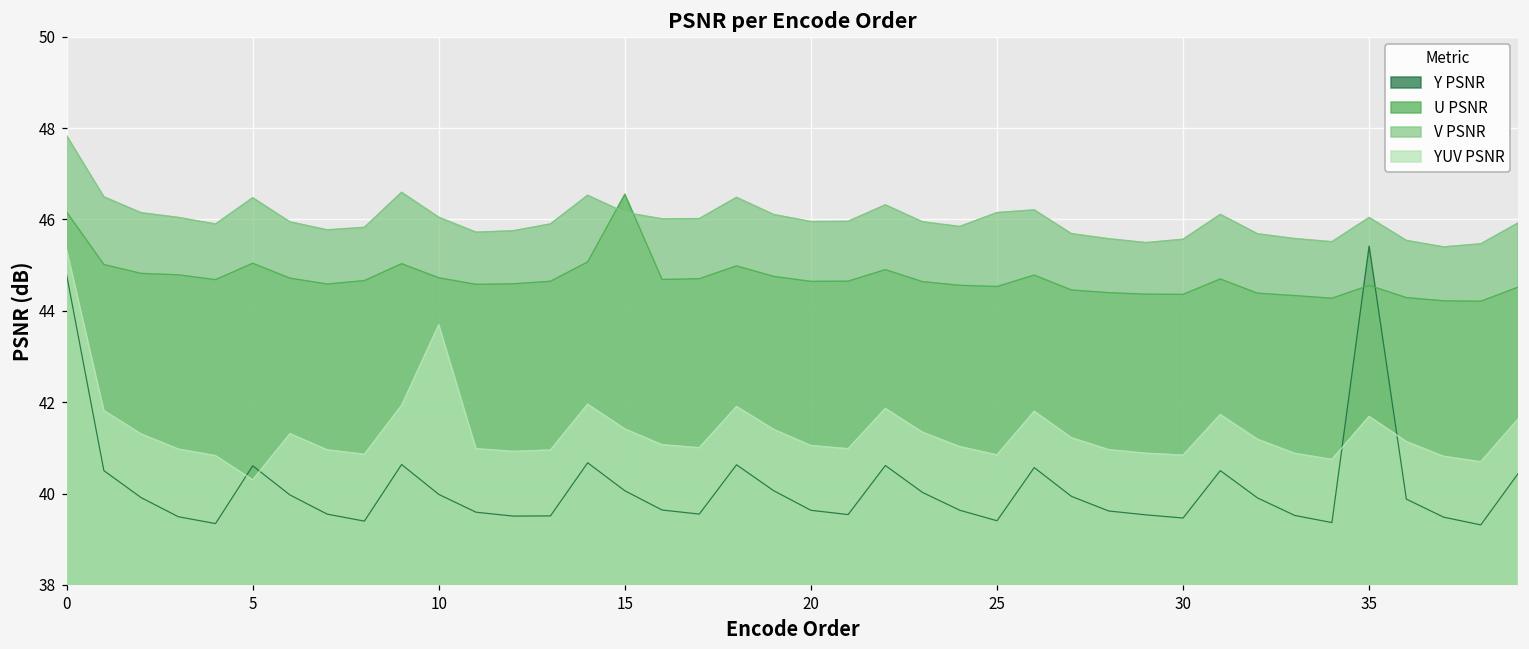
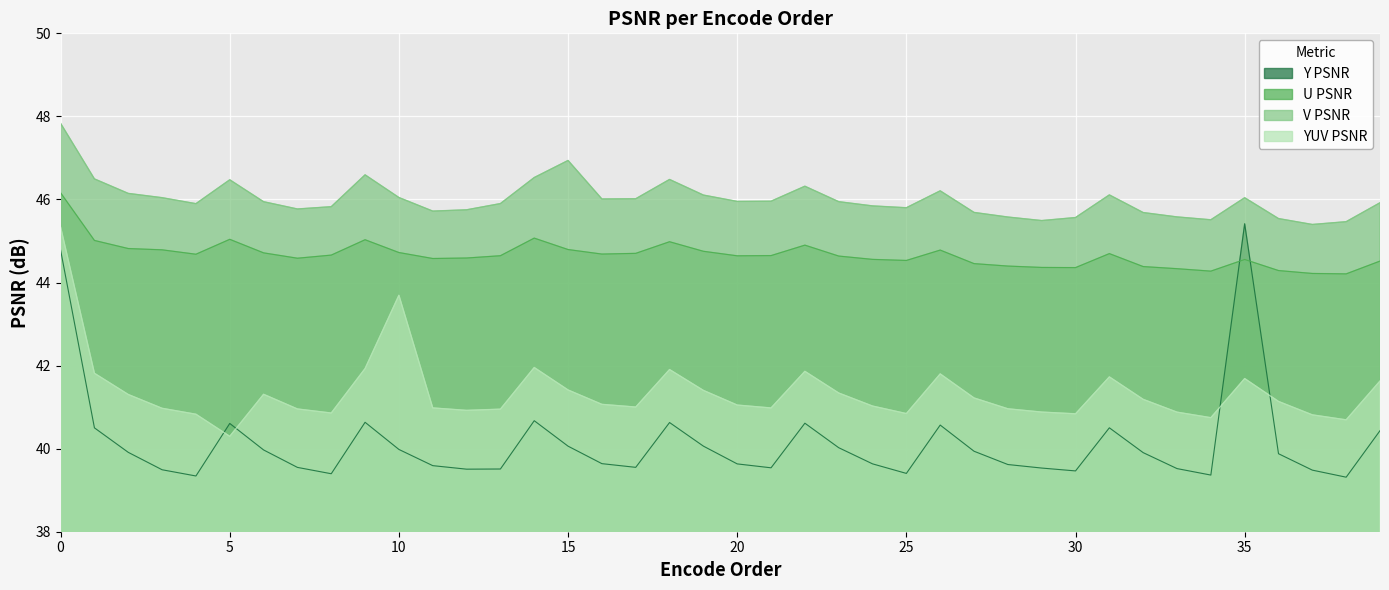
U PSNR, 15: 46.6 -> 44.8
V PSNR, 15: 46.2 -> 46.9
V PSNR, 25: 46.1 -> 45.8
